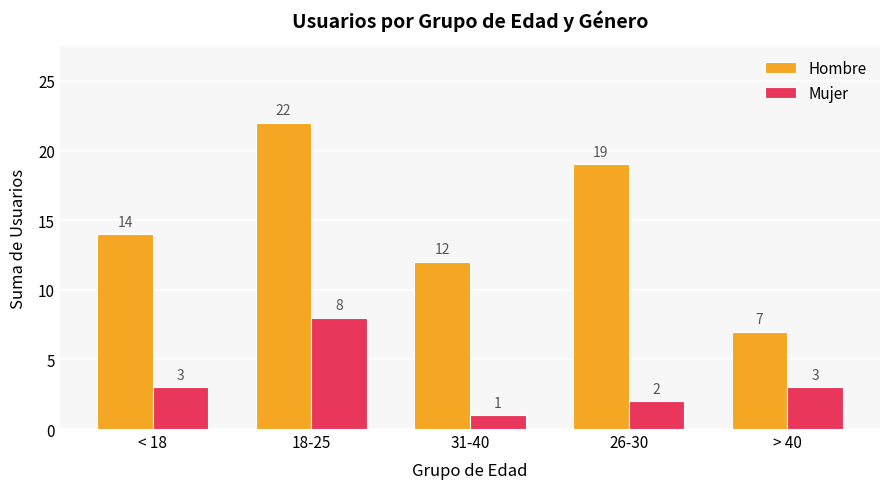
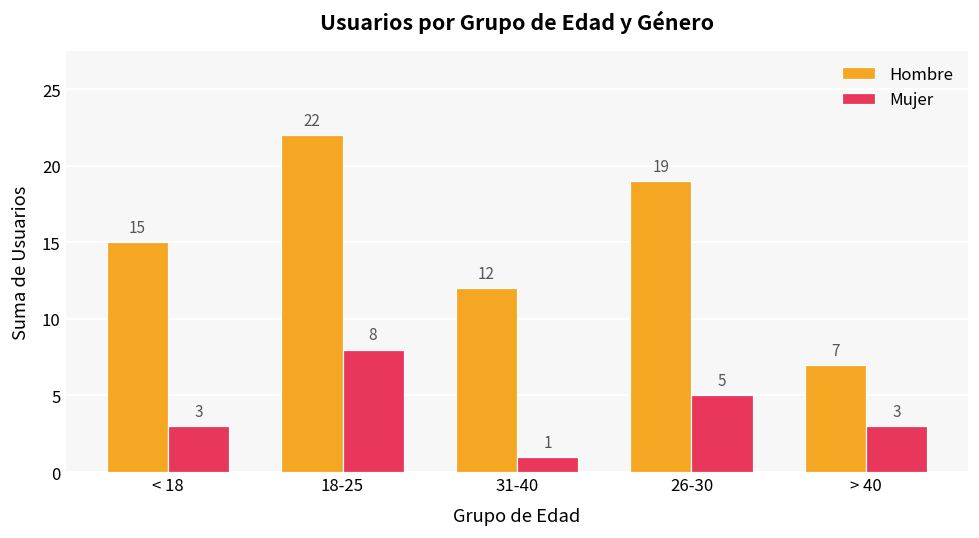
Hombre, < 18: 14 -> 15
Mujer, 26-30: 2 -> 5
